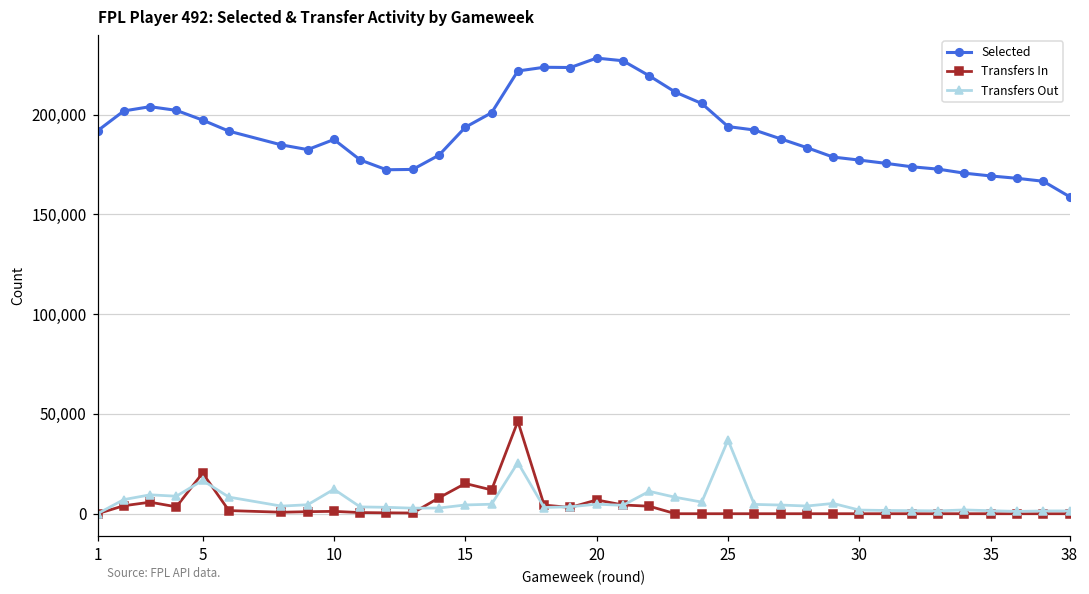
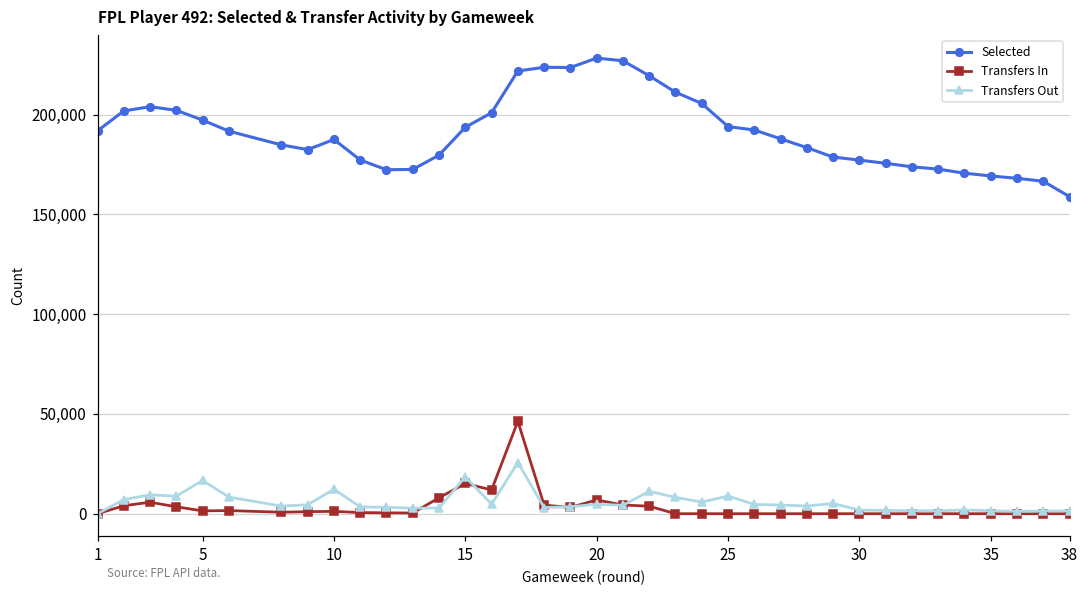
Transfers In, 5: 20,000 -> 1,000
Transfers Out, 15: 4,000 -> 19,000
Transfers Out, 25: 37,000 -> 9,000
